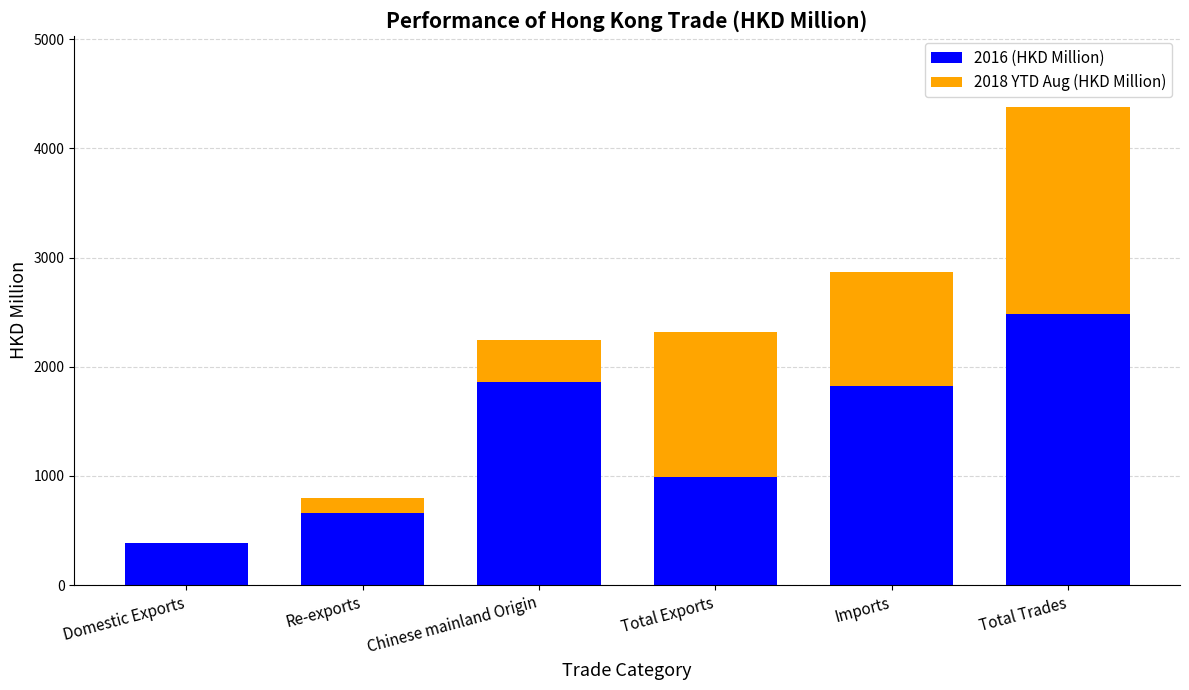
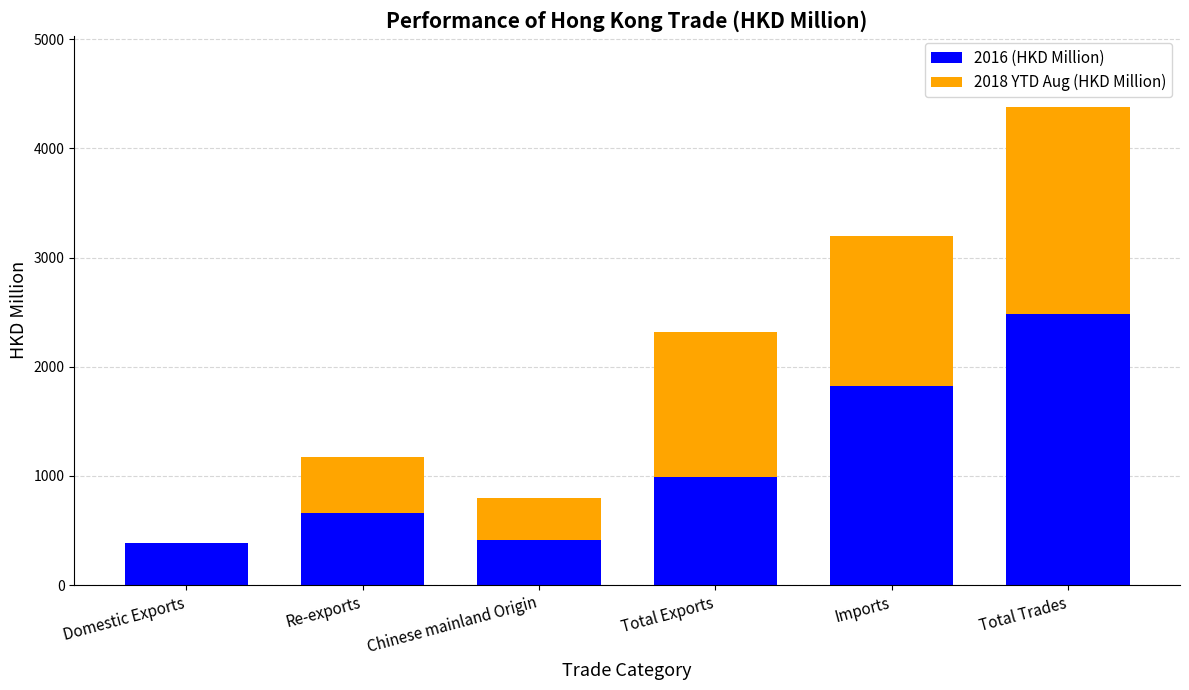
2018 YTD Aug (HKD Million), Re-exports: 140 -> 520
2016 (HKD Million), Chinese mainland Origin: 1860 -> 410
2018 YTD Aug (HKD Million), Imports: 1040 -> 1380
